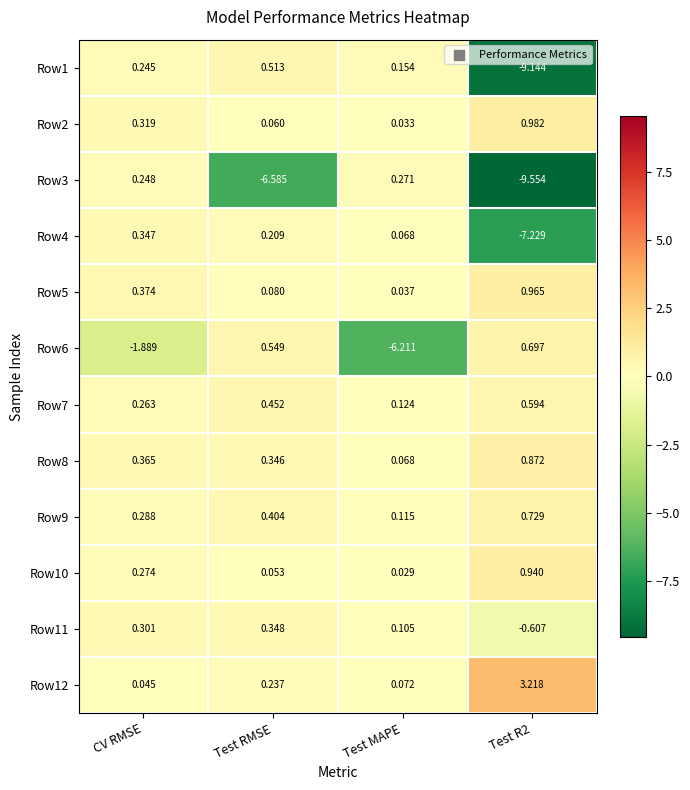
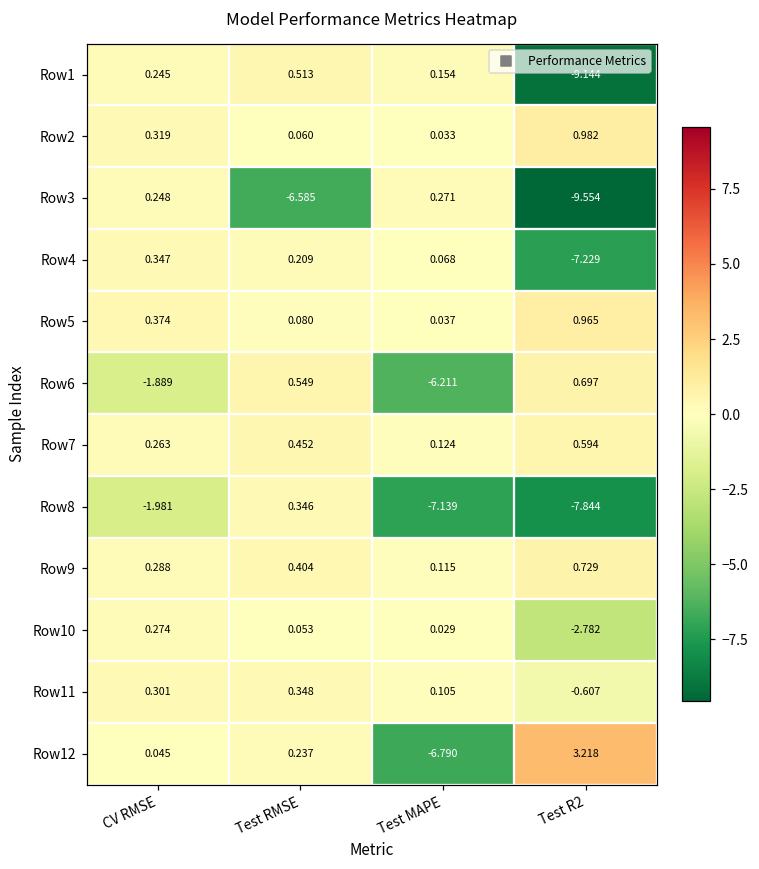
Row8, CV RMSE: 0.365 -> -1.981
Row8, Test MAPE: 0.068 -> -7.139
Row8, Test R2: 0.872 -> -7.844
Row10, Test R2: 0.940 -> -2.782
Row12, Test MAPE: 0.072 -> -6.790
